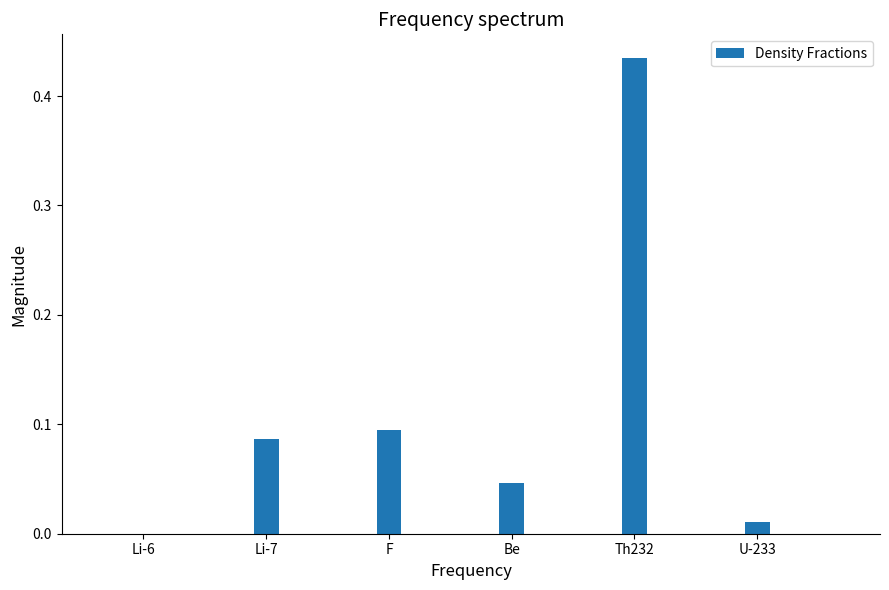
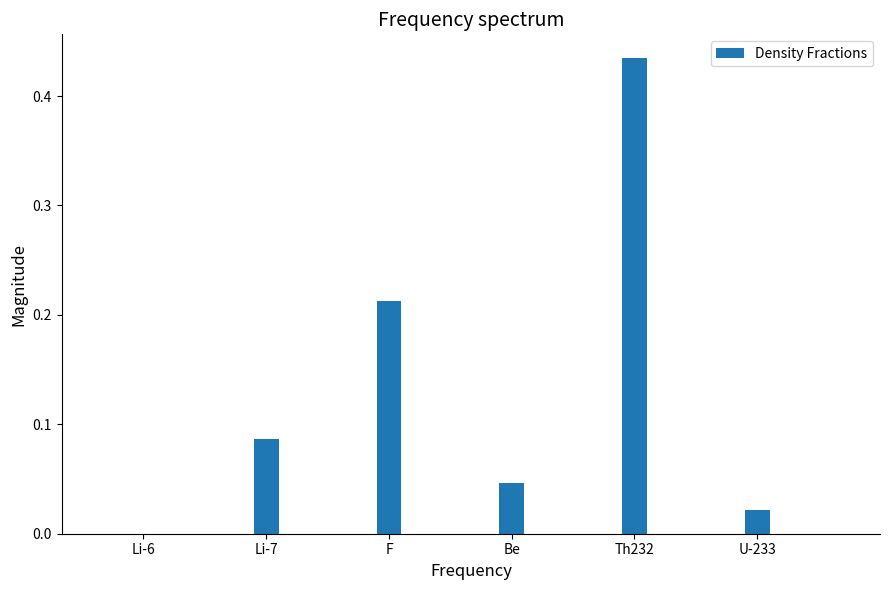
F: 0.095 -> 0.213
U-233: 0.011 -> 0.022
